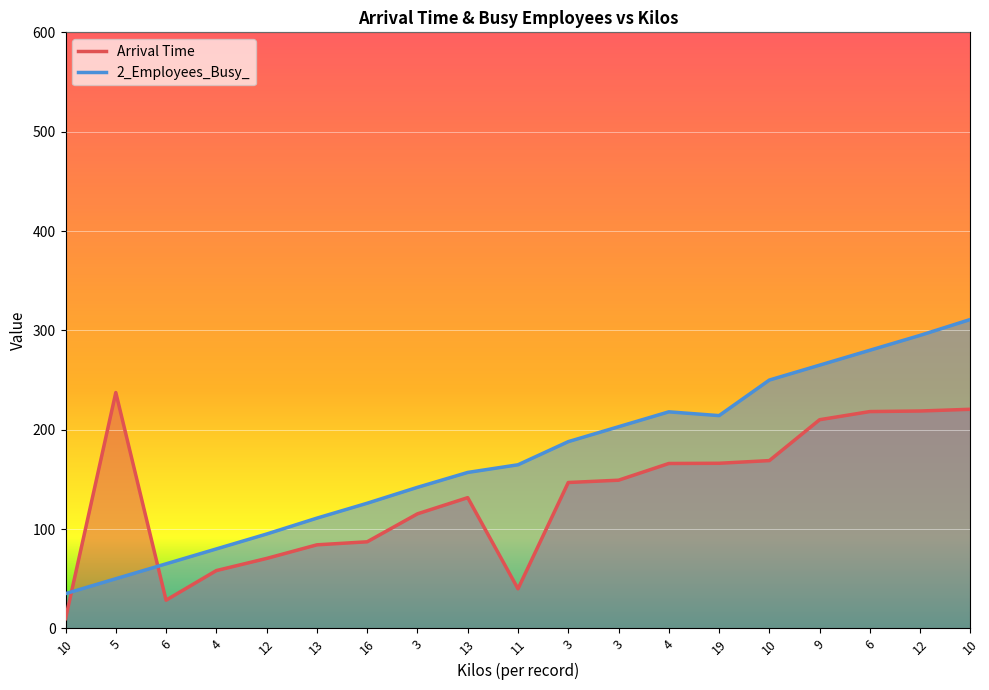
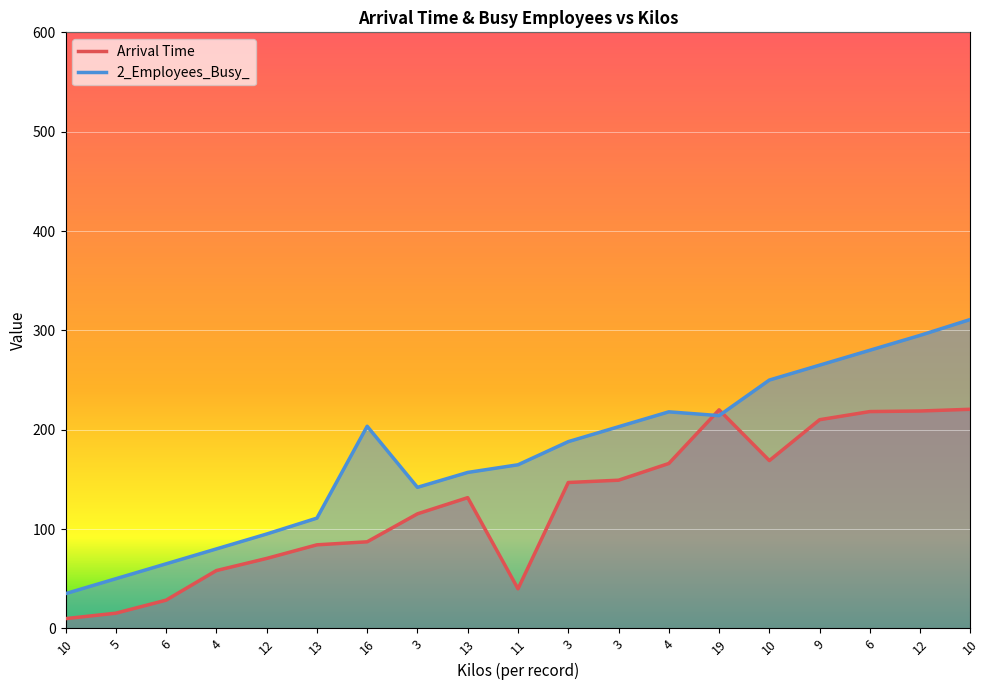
Arrival Time, 5: 240 -> 20
2_Employees_Busy_, 16: 130 -> 200
Arrival Time, 19: 170 -> 220
